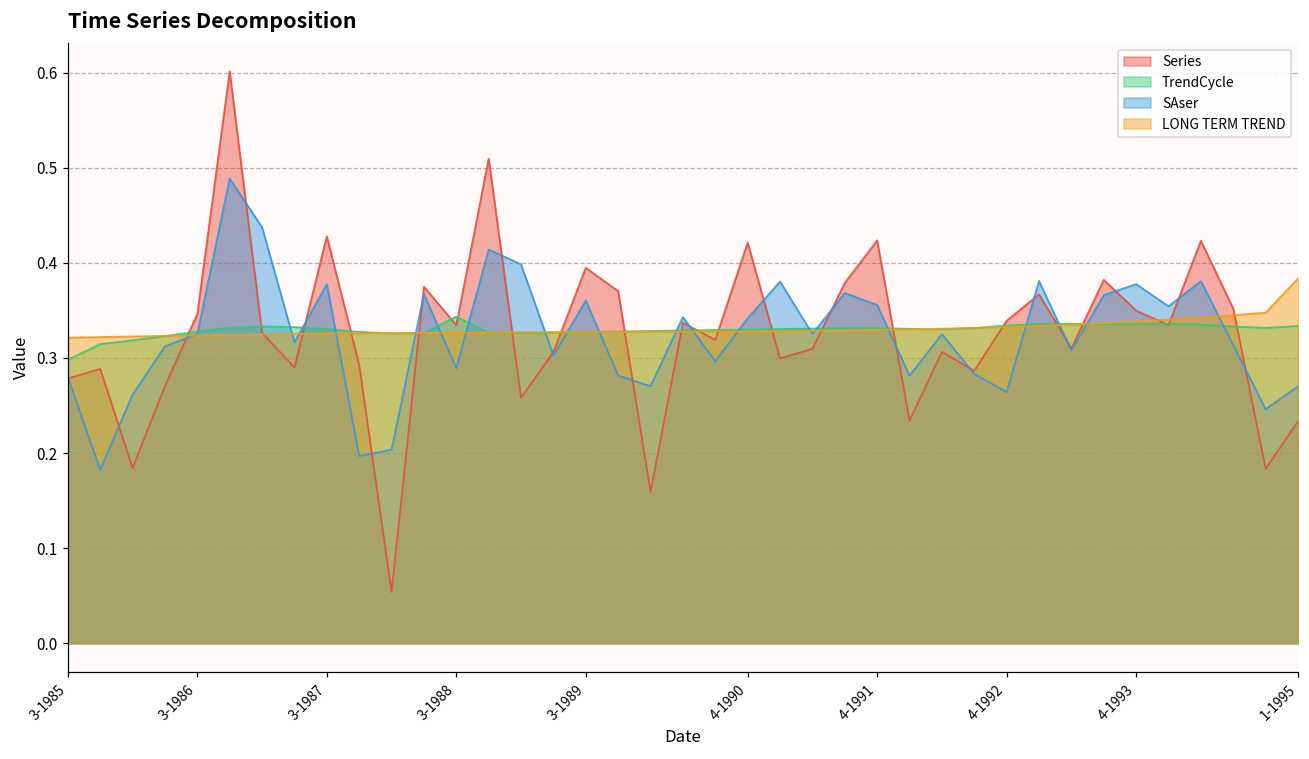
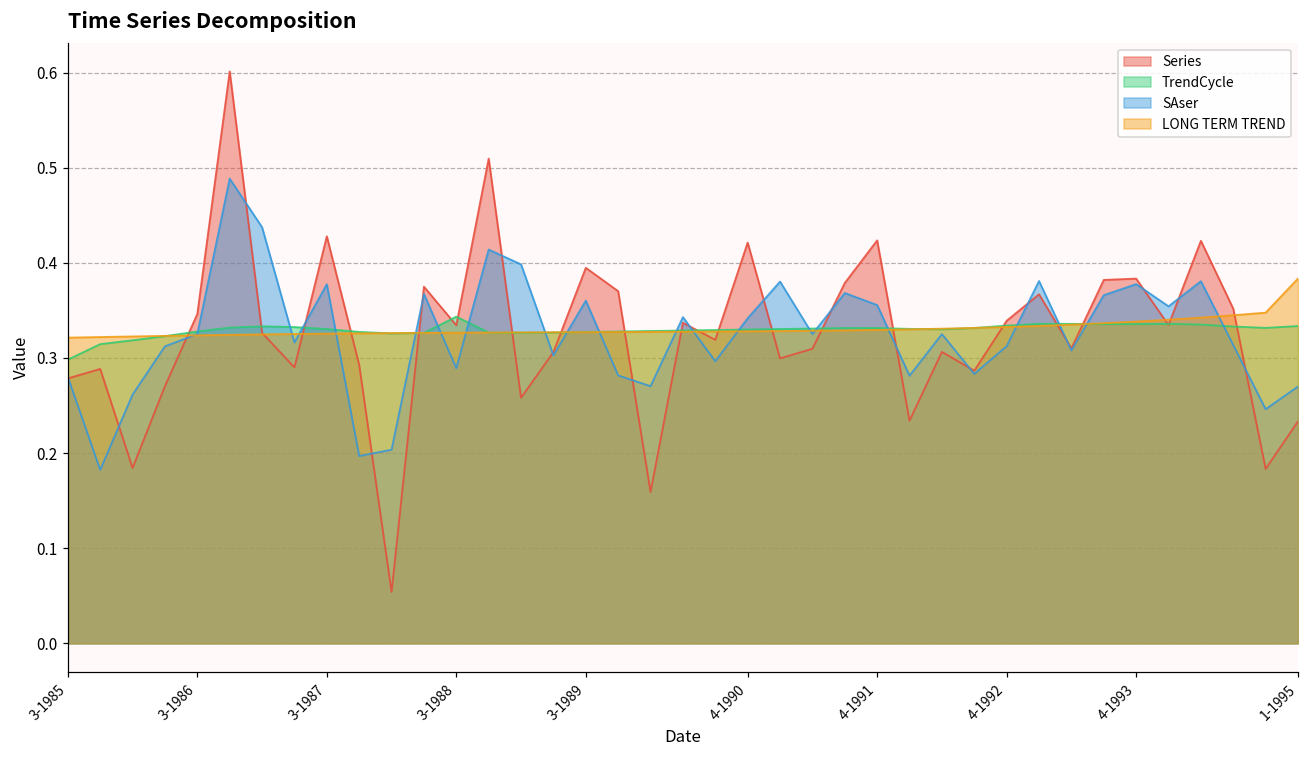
SAser, 4-1992: 0.26 -> 0.31
Series, 4-1993: 0.35 -> 0.38
